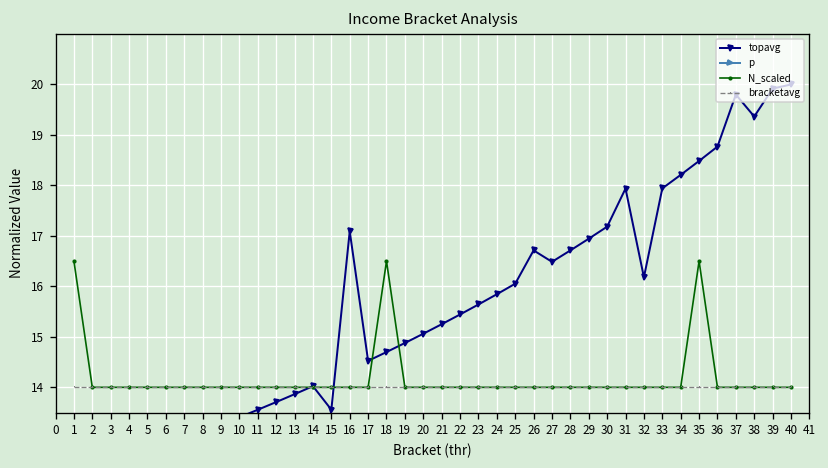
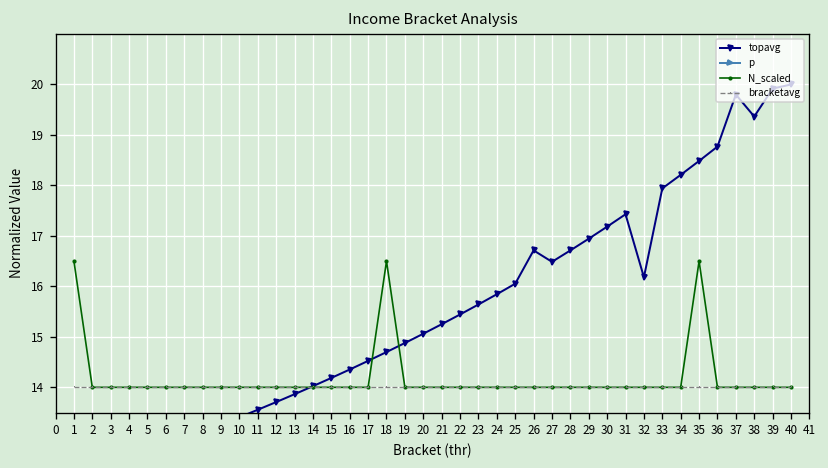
topavg, 15: 13.6 -> 14.2
topavg, 16: 17.1 -> 14.4
topavg, 31: 17.9 -> 17.4
